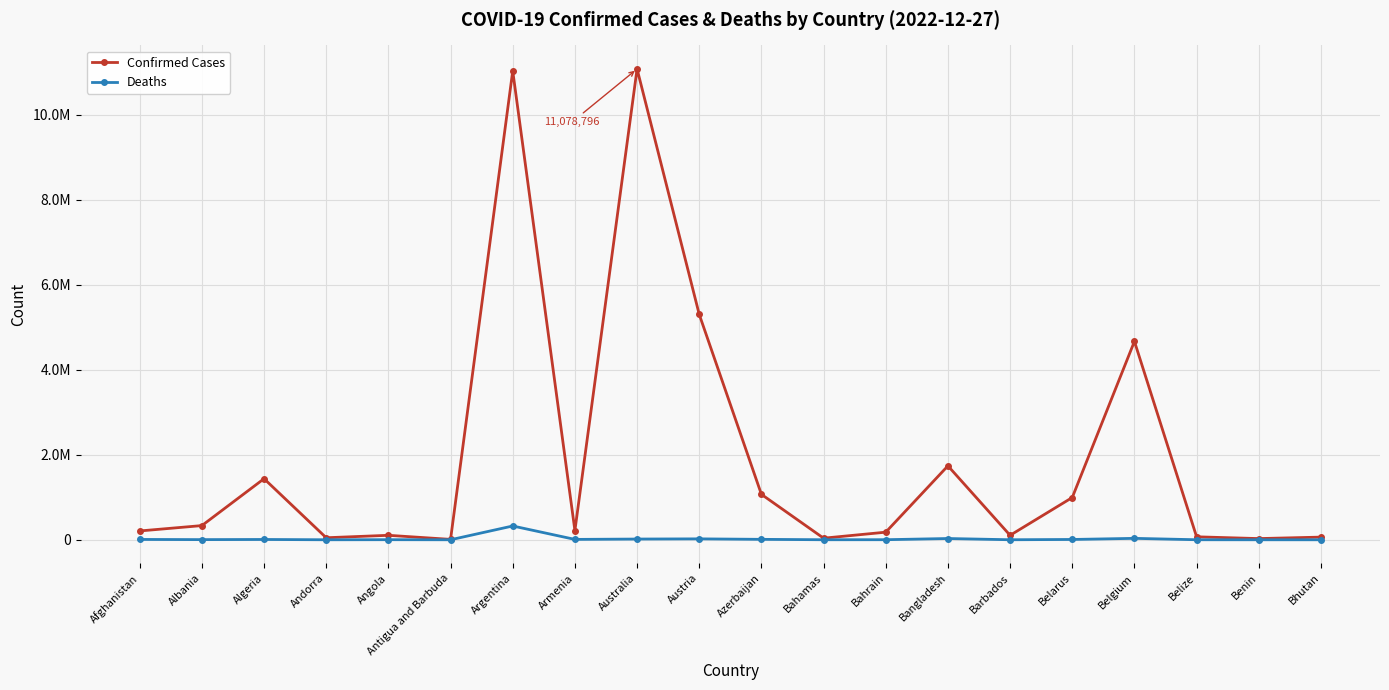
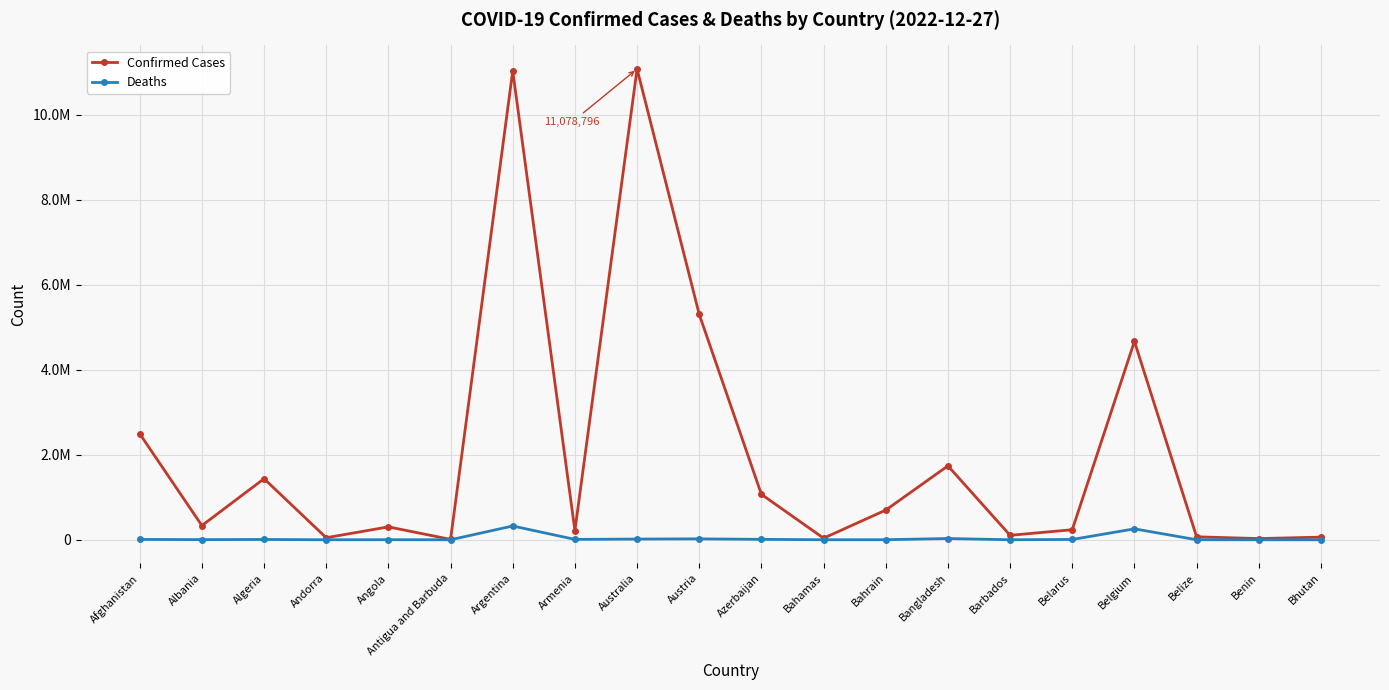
Confirmed Cases, Afghanistan: 200000 -> 2500000
Confirmed Cases, Angola: 100000 -> 300000
Confirmed Cases, Bahrain: 200000 -> 700000
Confirmed Cases, Belarus: 1000000 -> 200000
Deaths, Belgium: 0 -> 300000
